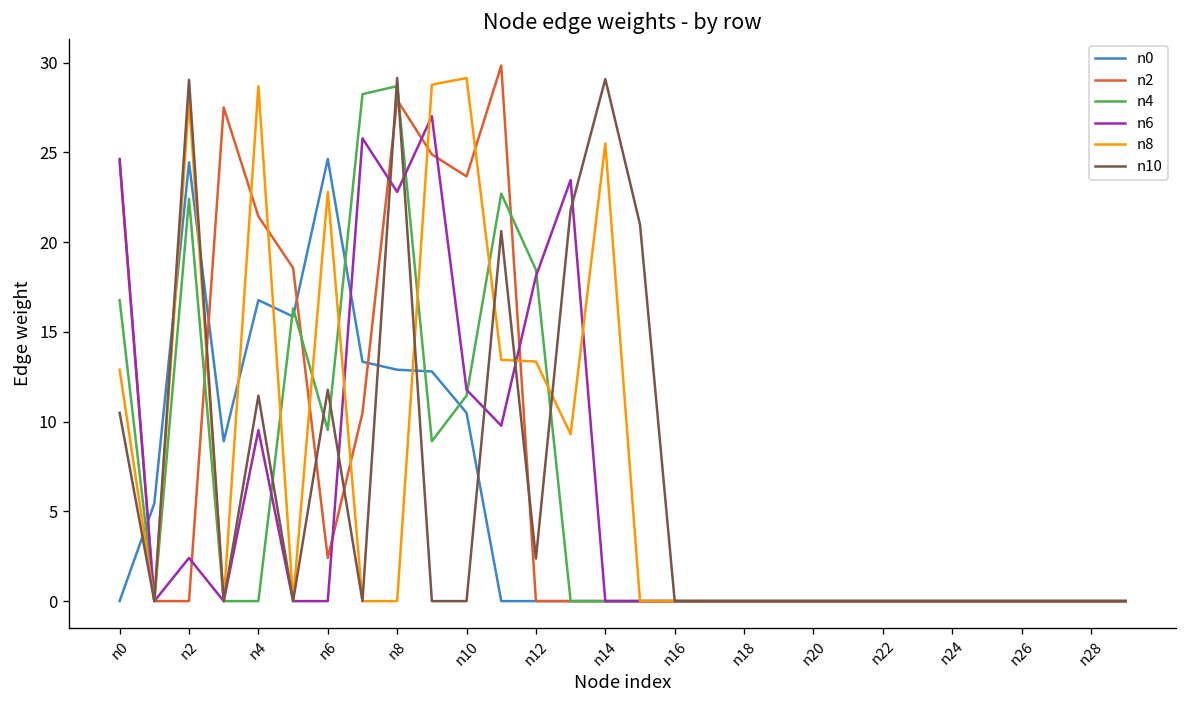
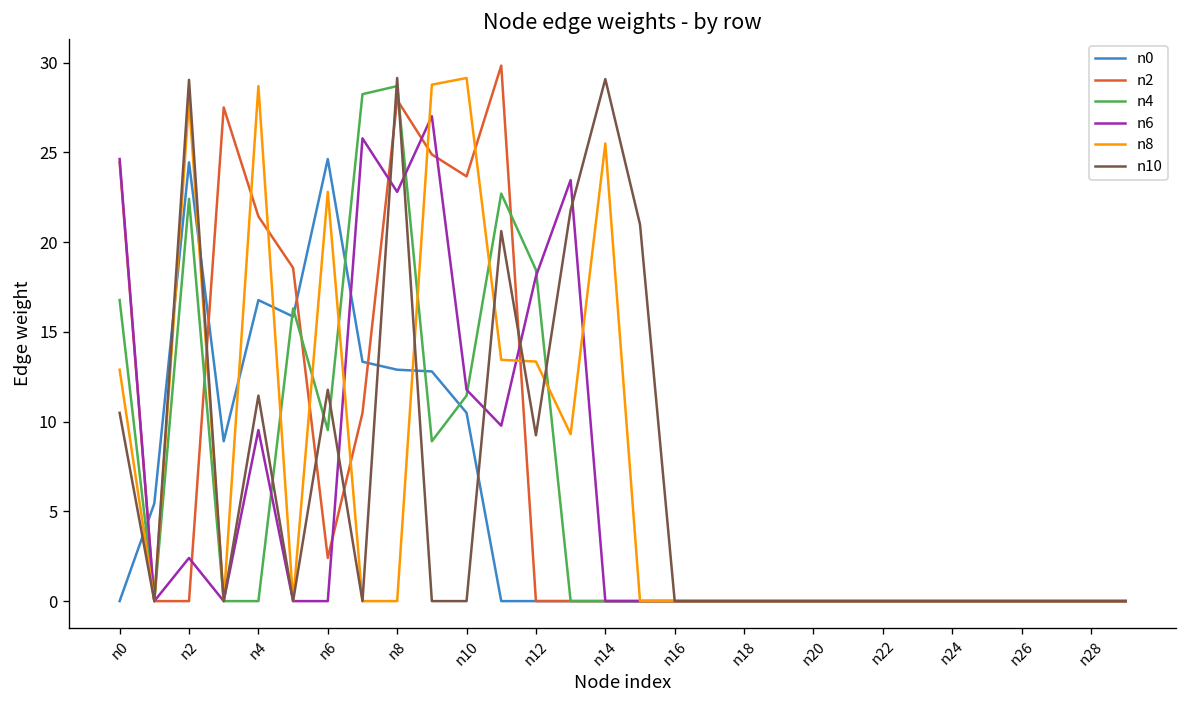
n10, n12: 2.4 -> 9.2
